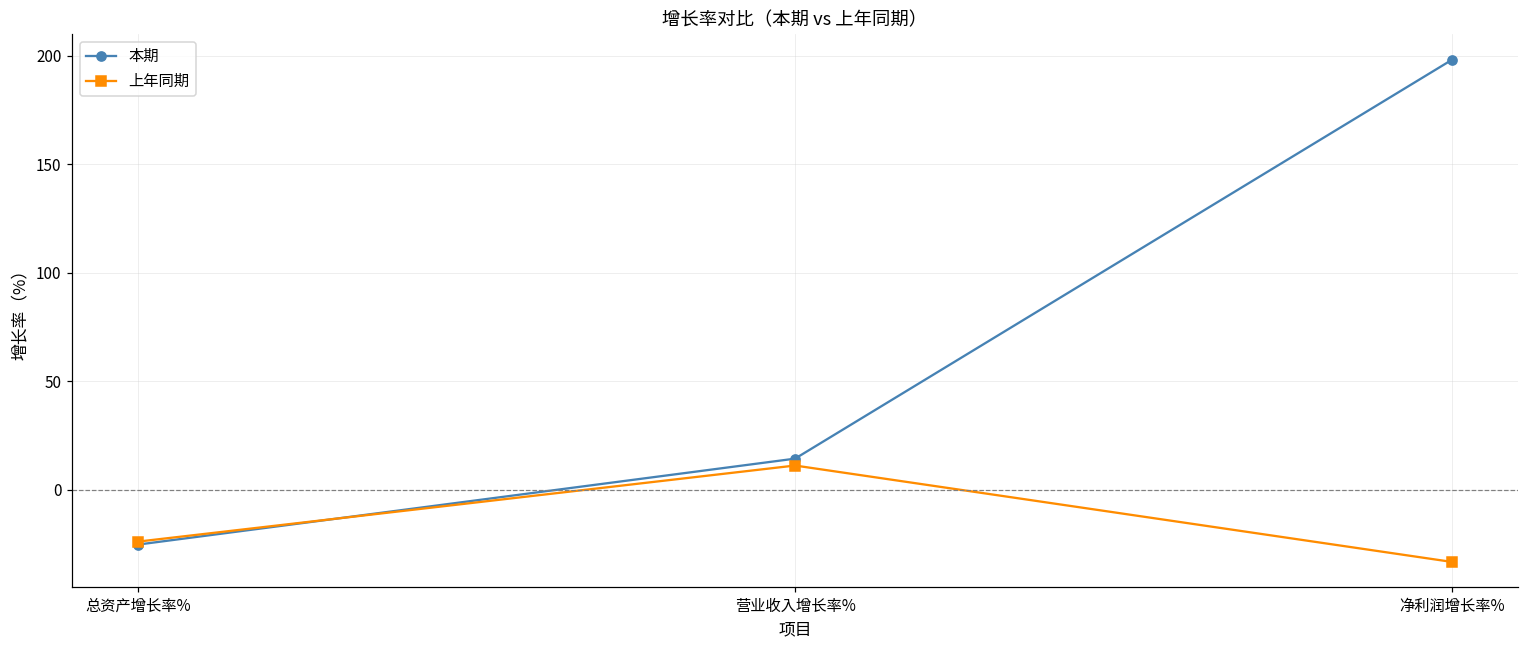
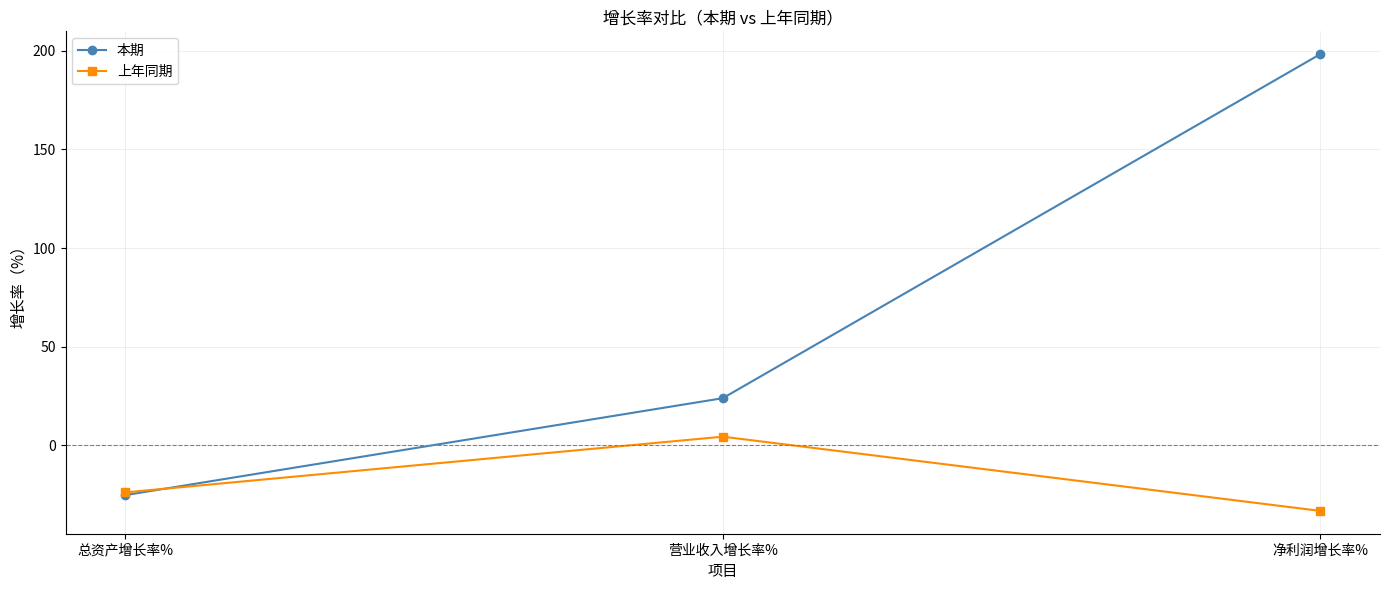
本期, 营业收入增长率%: 14 -> 24
上年同期, 营业收入增长率%: 11 -> 4
